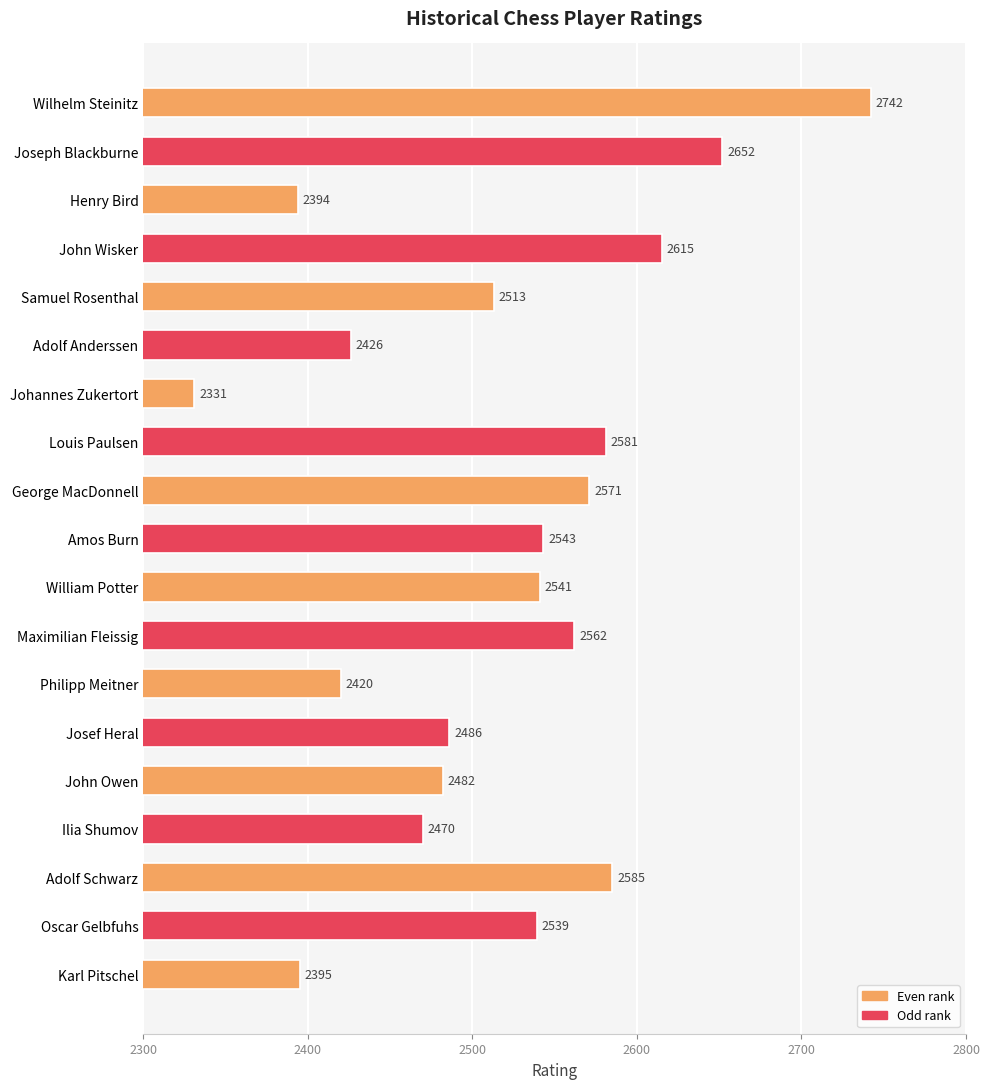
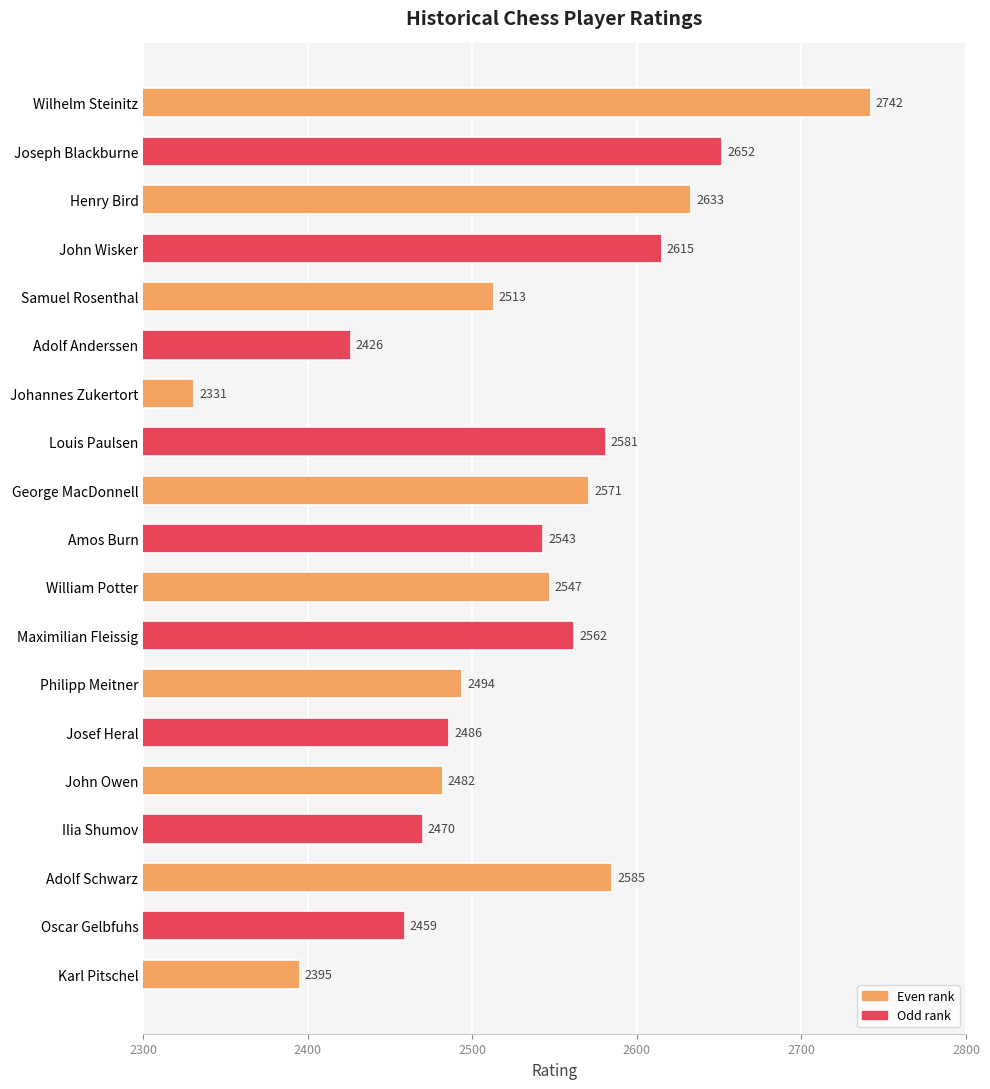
Henry Bird: 2394 -> 2633
William Potter: 2541 -> 2547
Philipp Meitner: 2420 -> 2494
Oscar Gelbfuhs: 2539 -> 2459
